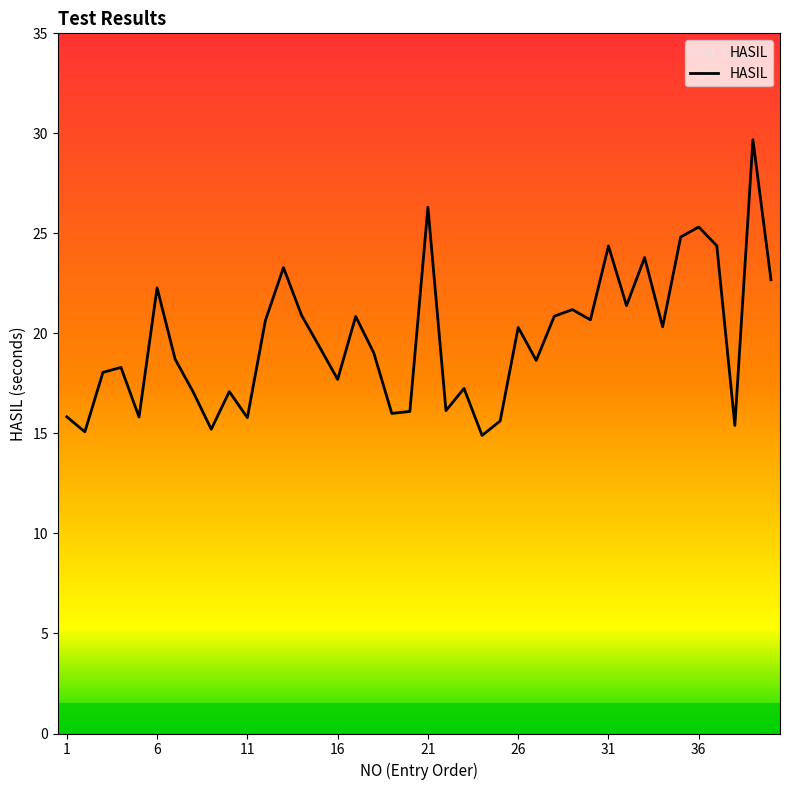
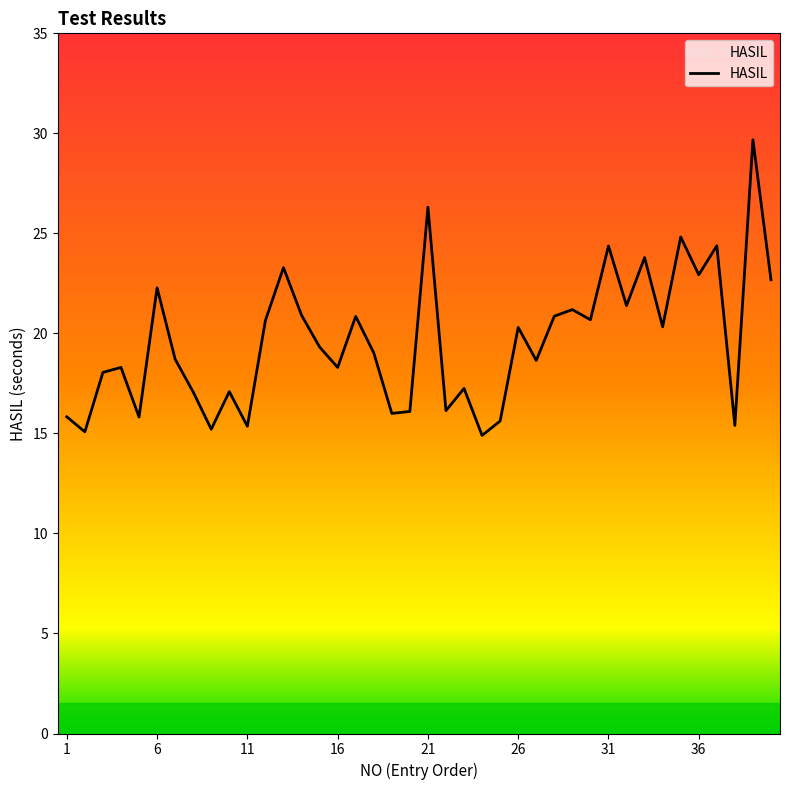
11: 15.8 -> 15.4
16: 17.7 -> 18.3
36: 25.3 -> 22.9
